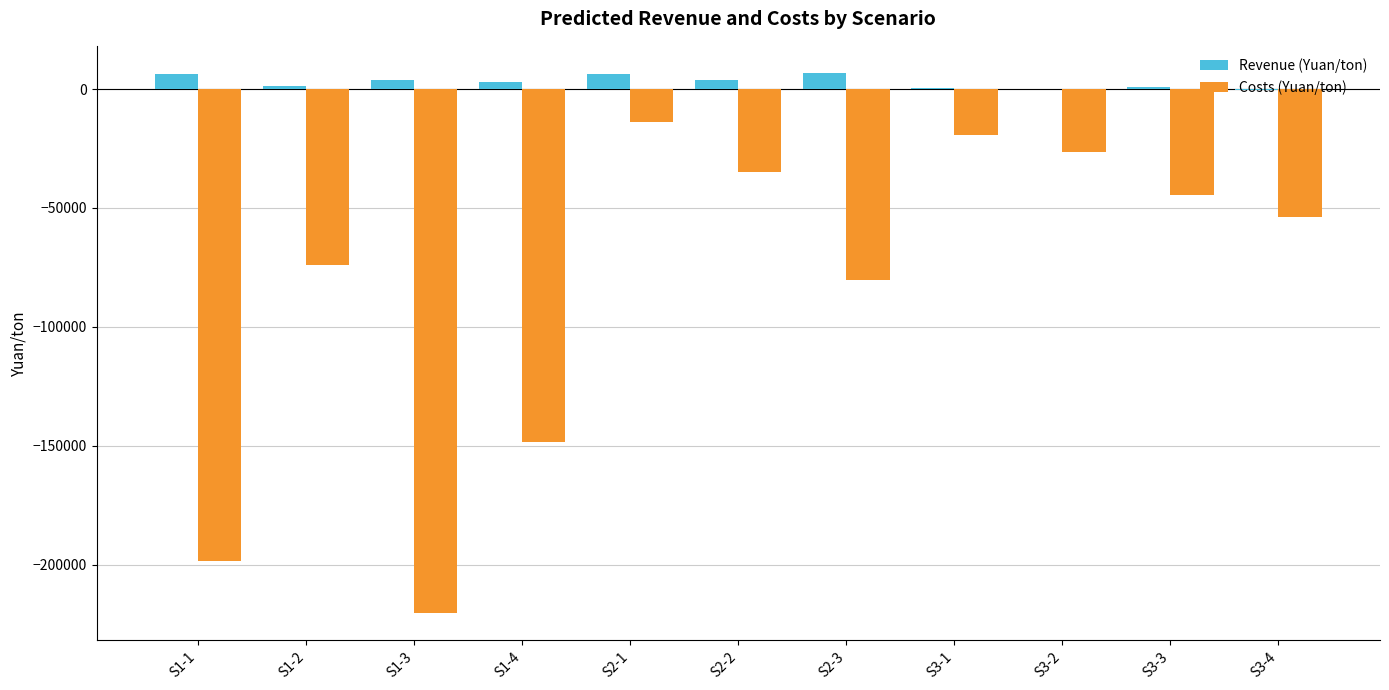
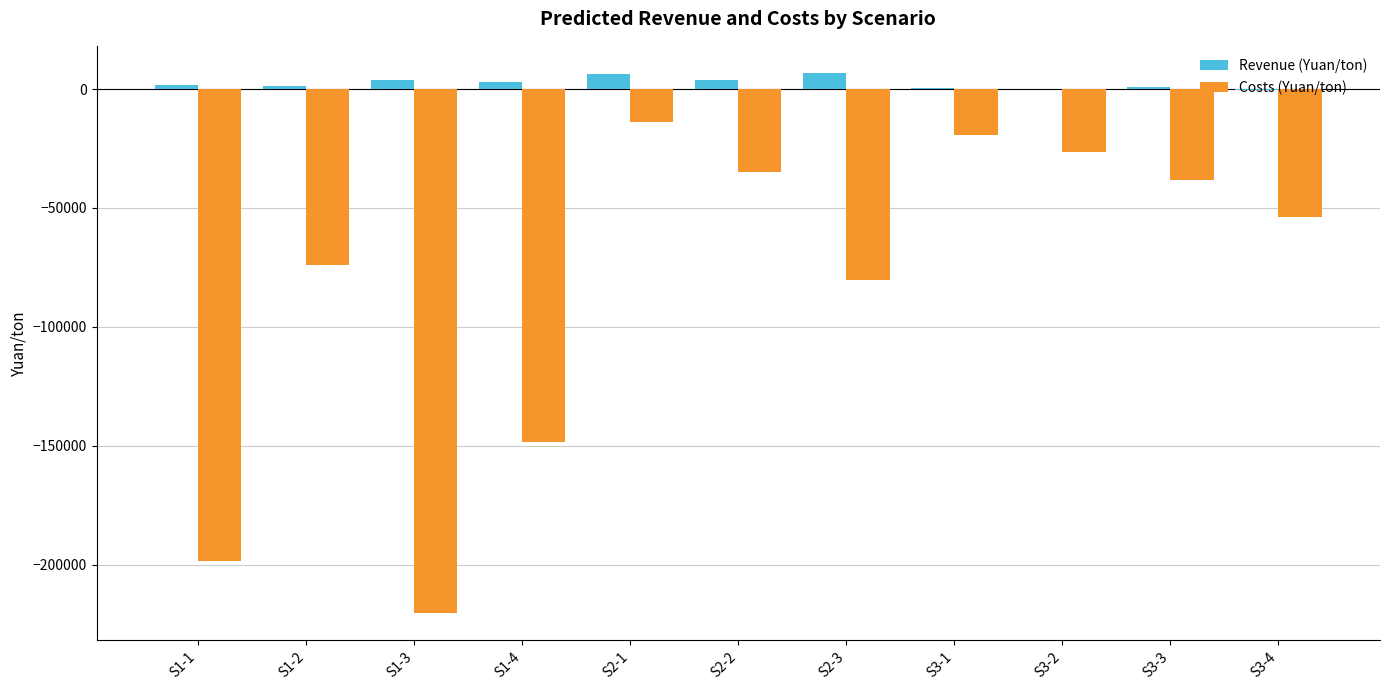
Revenue (Yuan/ton), S1-1: 6000 -> 2000
Costs (Yuan/ton), S3-3: -44000 -> -38000
